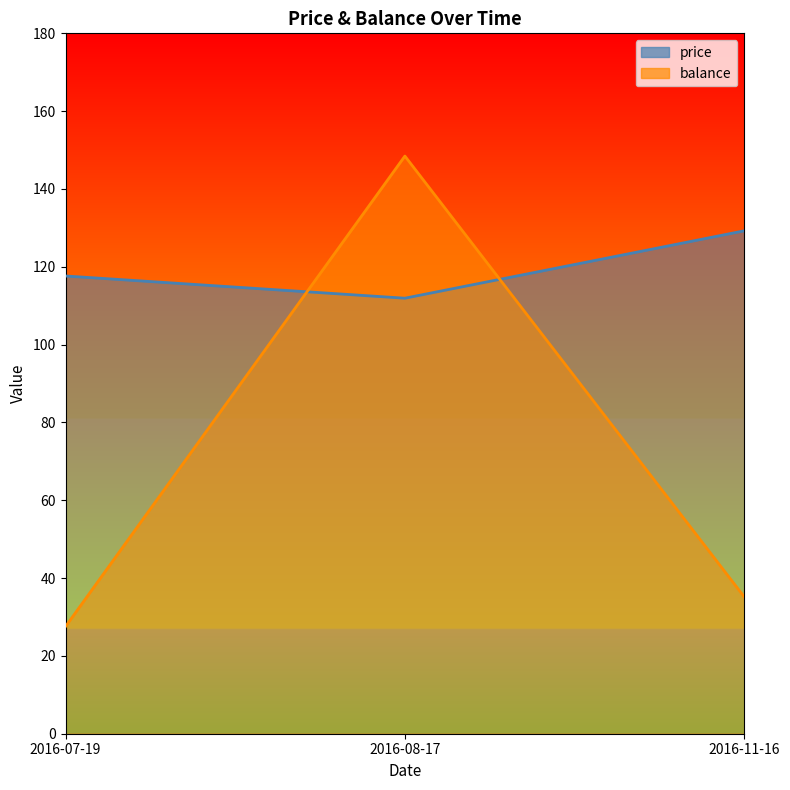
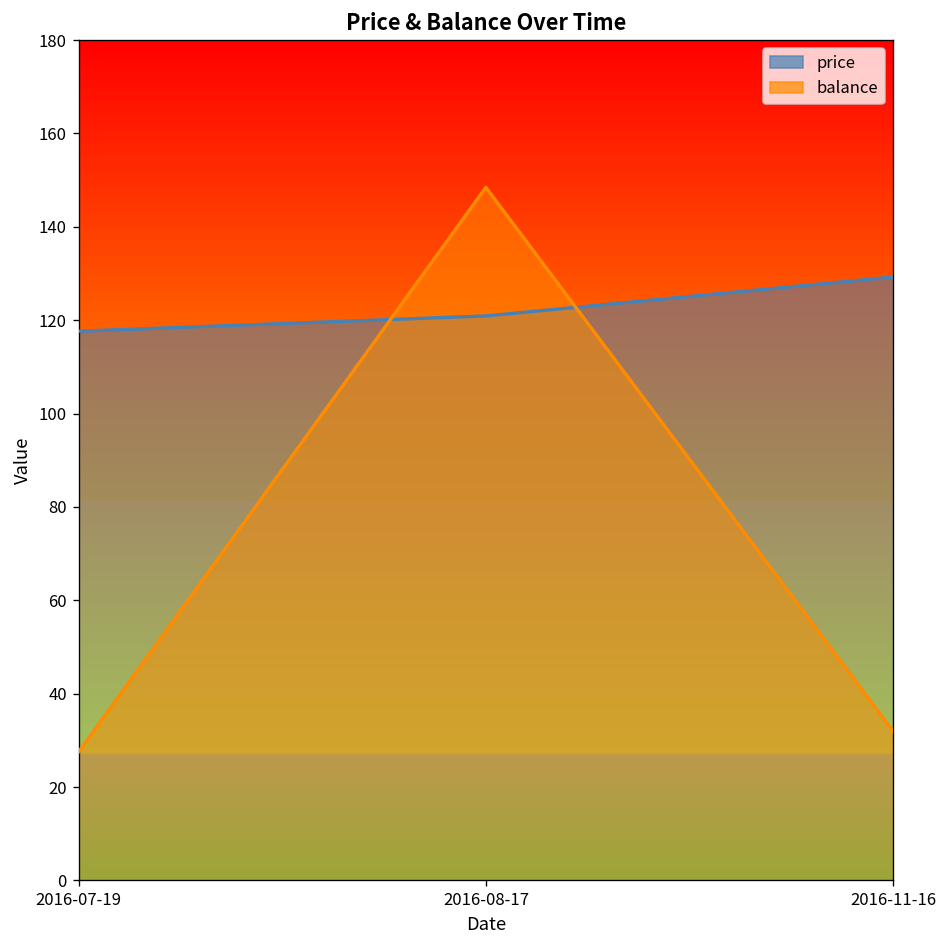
price, 2016-08-17: 112 -> 121
balance, 2016-11-16: 35 -> 32
